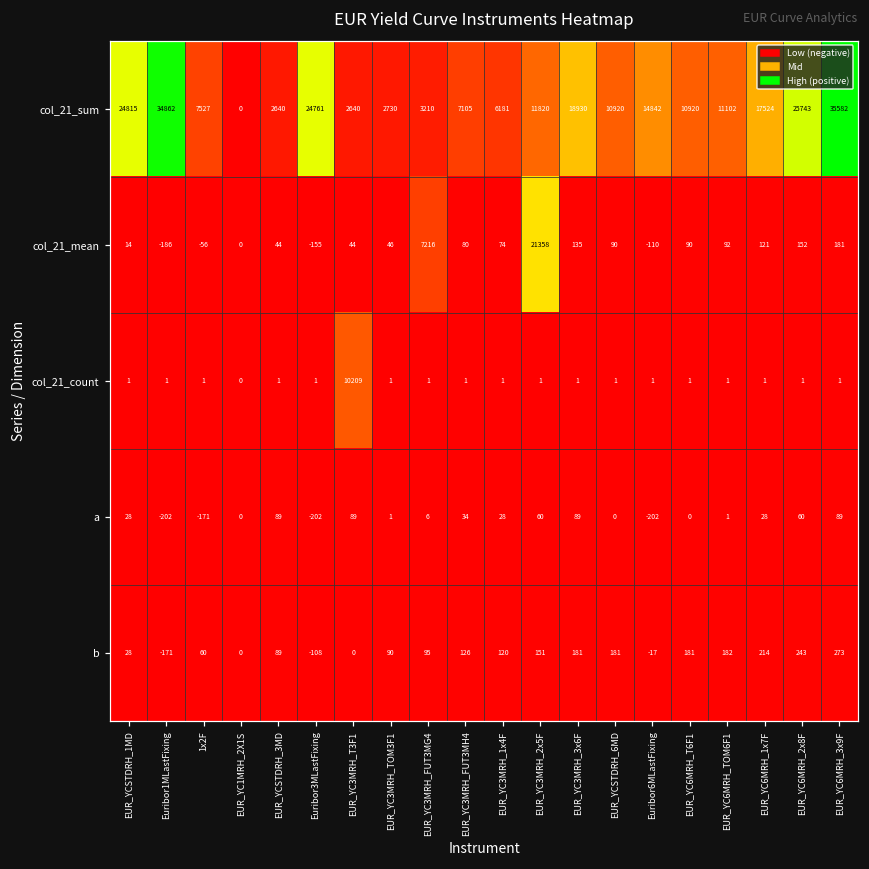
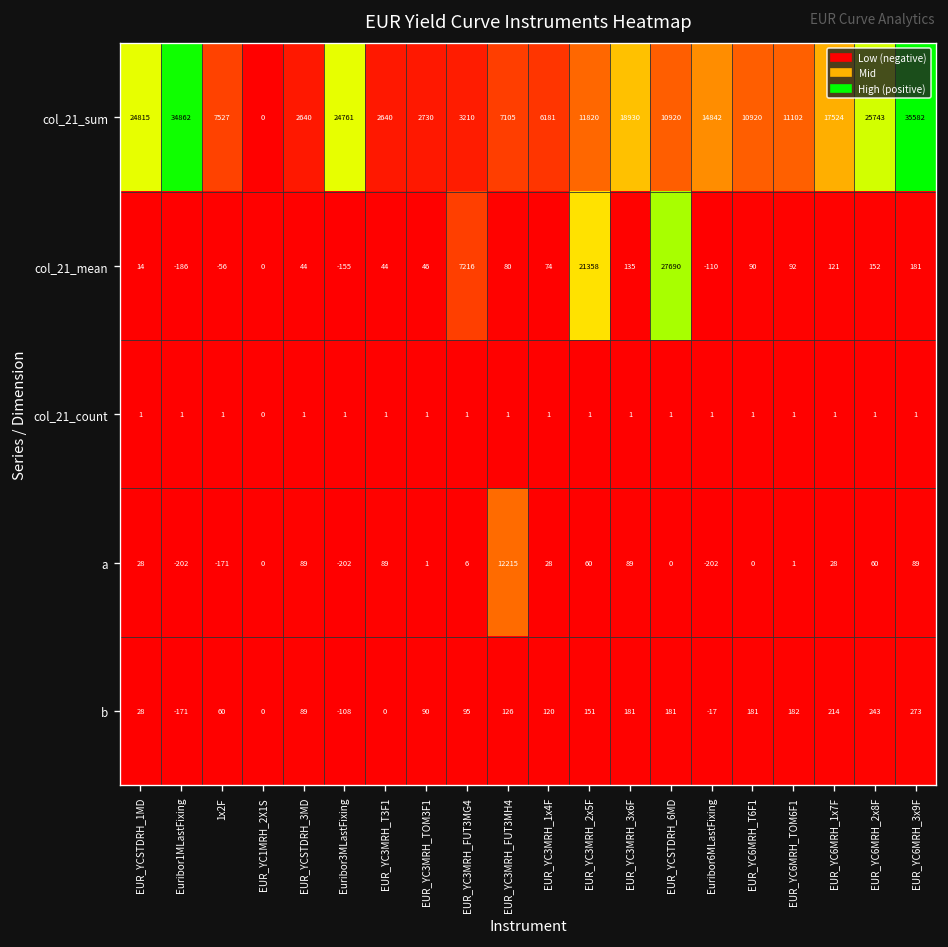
col_21_mean, EUR_YCSTDRH_6MD: 90 -> 27690
col_21_count, EUR_YC3MRH_T3F1: 10209 -> 1
a, EUR_YC3MRH_FUT3MH4: 34 -> 12215
